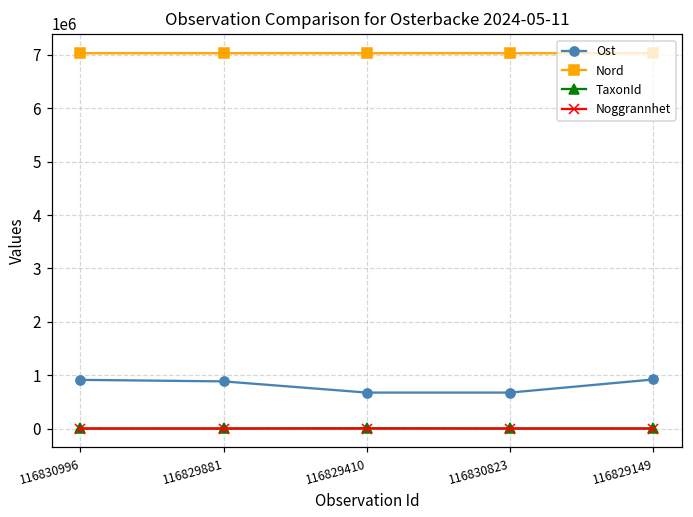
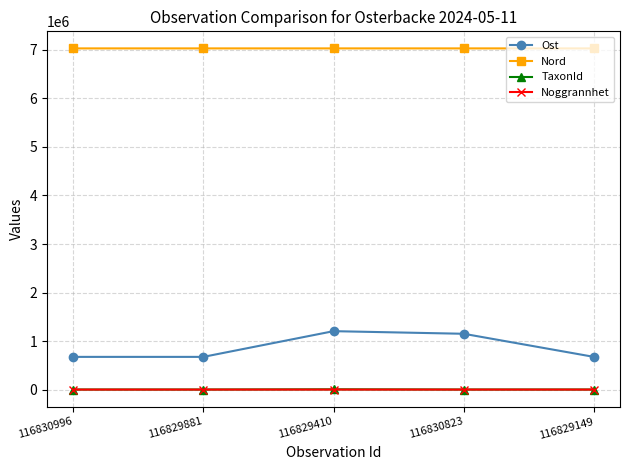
Ost, 116830996: 900000 -> 700000
Ost, 116829881: 900000 -> 700000
Ost, 116829410: 700000 -> 1200000
Ost, 116830823: 700000 -> 1100000
Ost, 116829149: 900000 -> 700000
